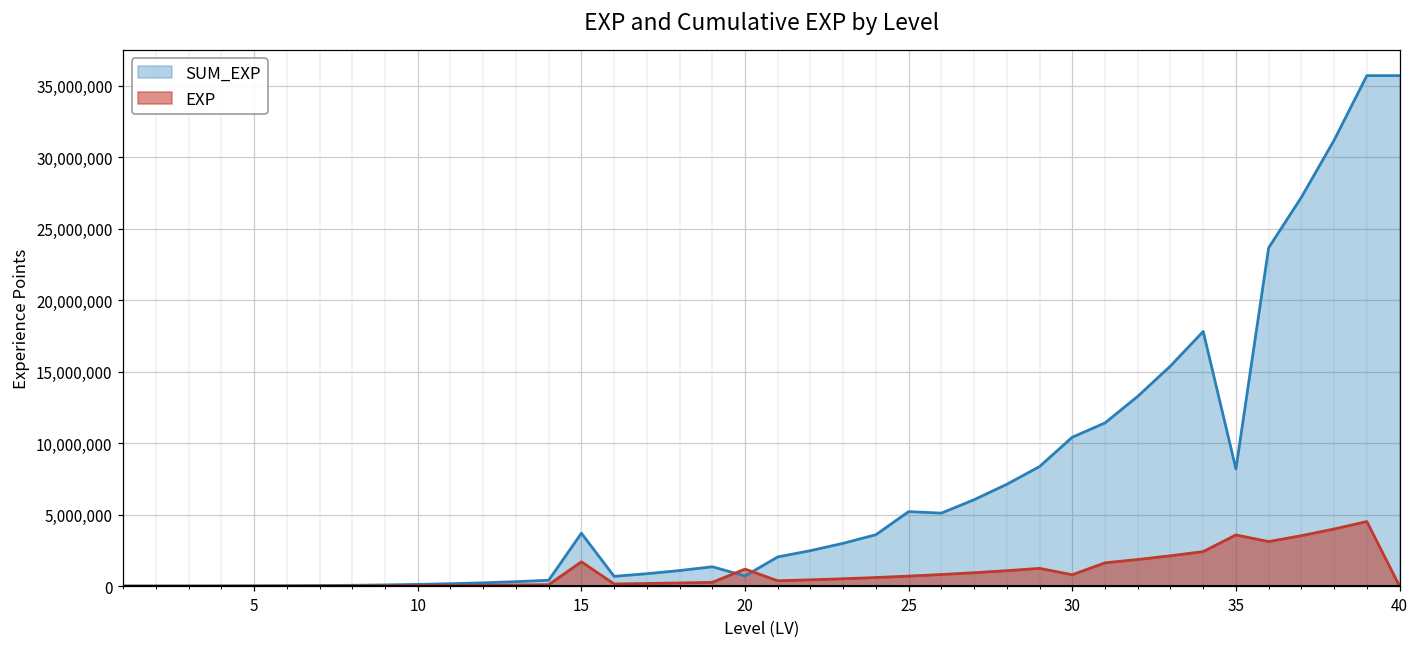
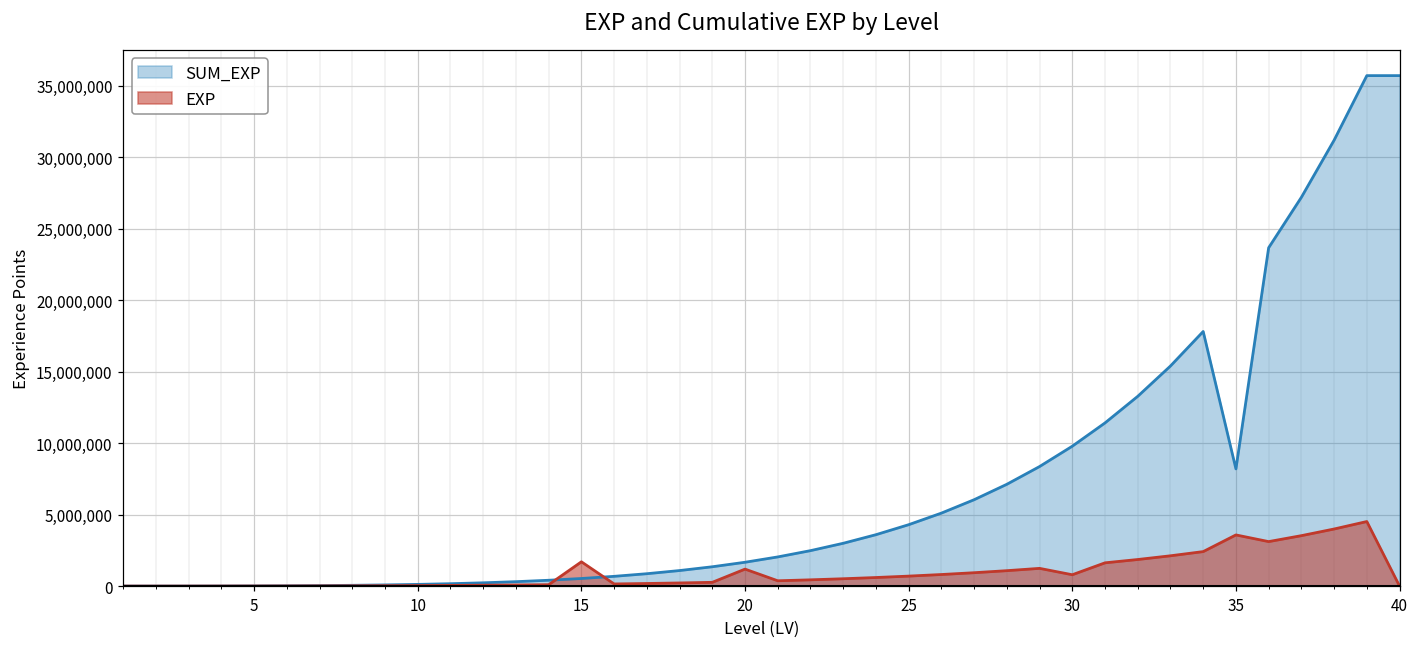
SUM_EXP, 15: 3,700,000 -> 500,000
SUM_EXP, 20: 700,000 -> 1,700,000
SUM_EXP, 25: 5,200,000 -> 4,300,000
SUM_EXP, 30: 10,400,000 -> 9,800,000
